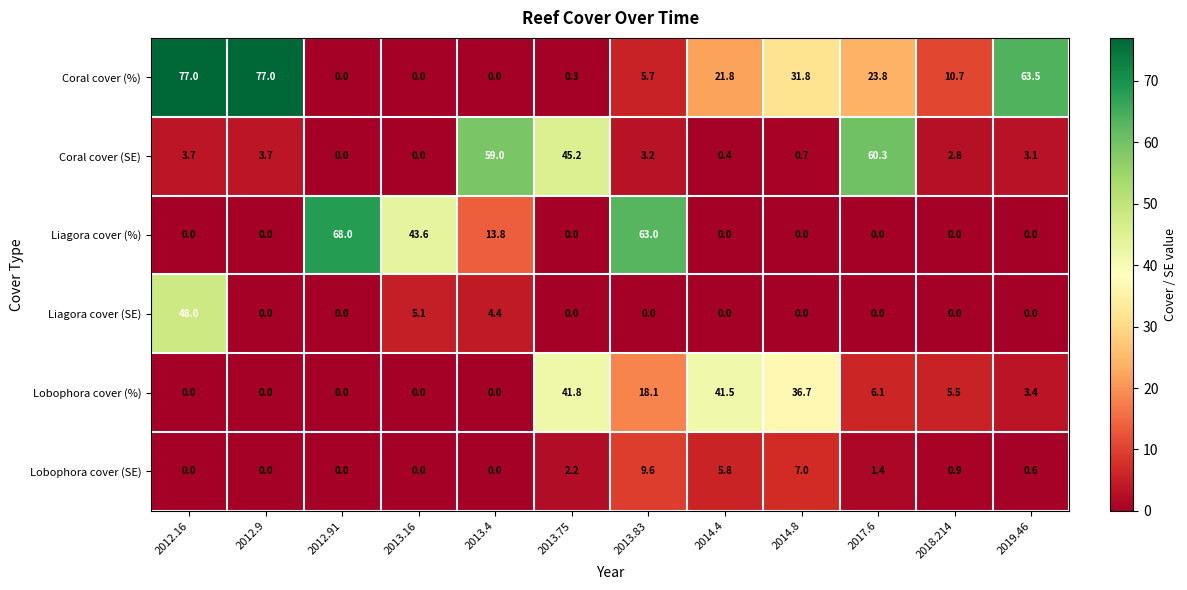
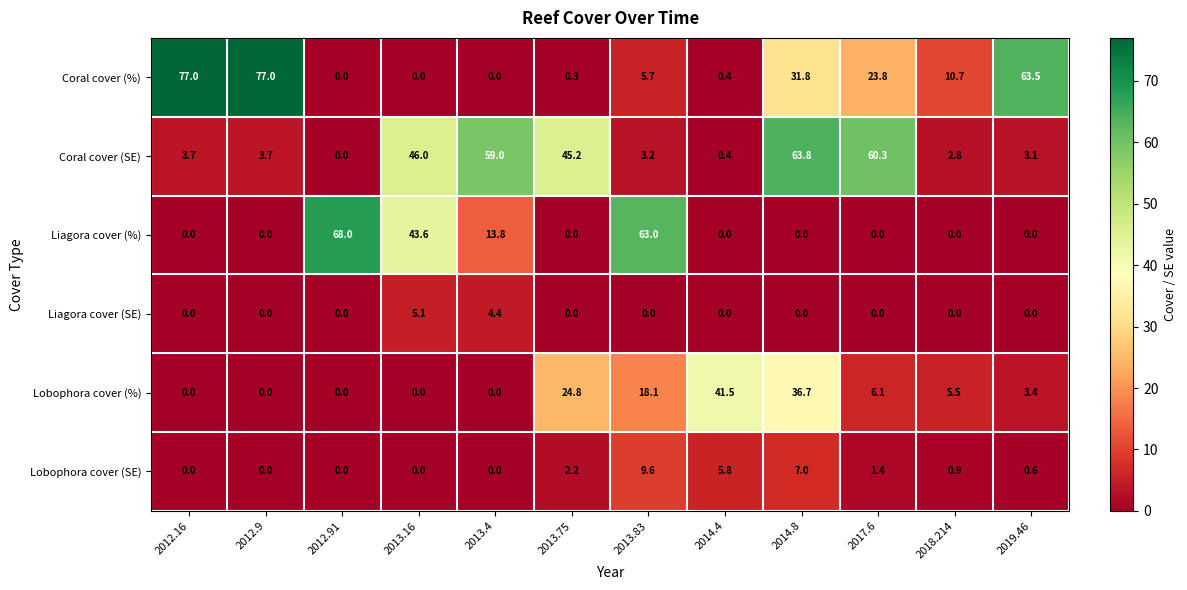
Coral cover (%), 2014.4: 21.8 -> 0.4
Coral cover (SE), 2013.16: 0.0 -> 46.0
Coral cover (SE), 2014.8: 0.7 -> 63.8
Liagora cover (SE), 2012.16: 48.0 -> 0.0
Lobophora cover (%), 2013.75: 41.8 -> 24.8
